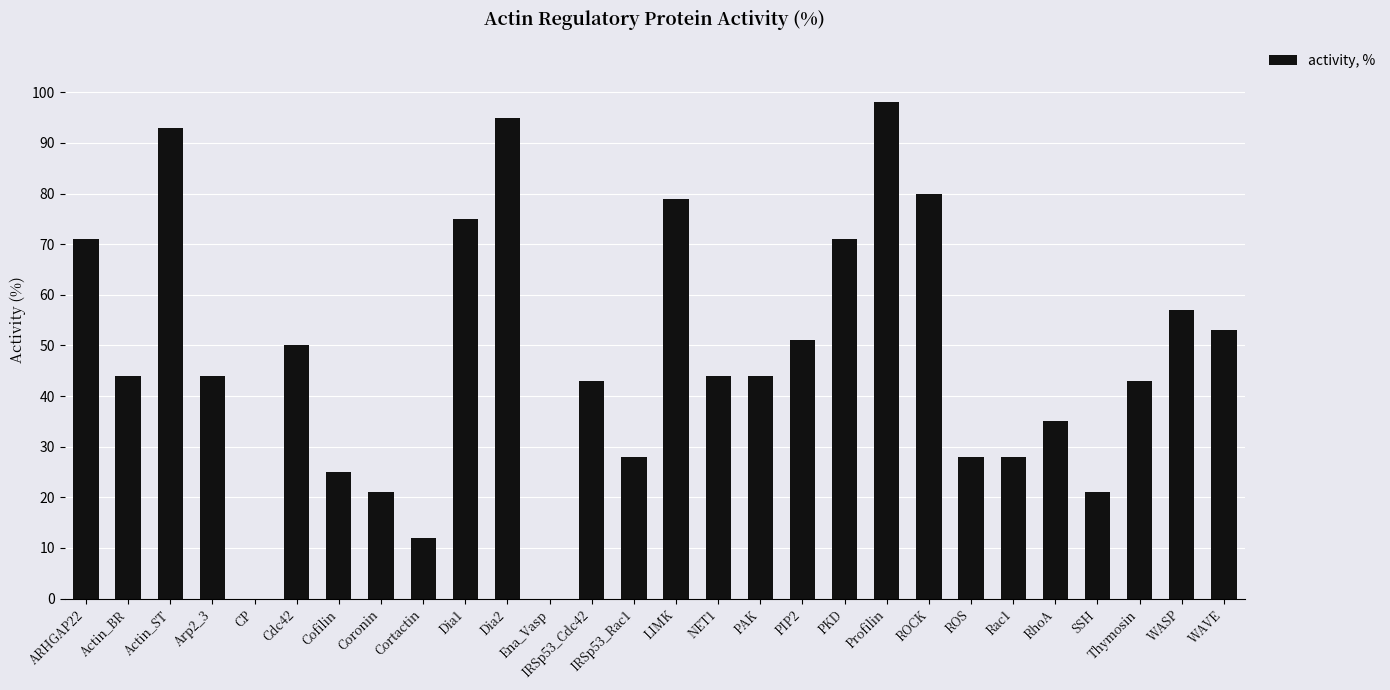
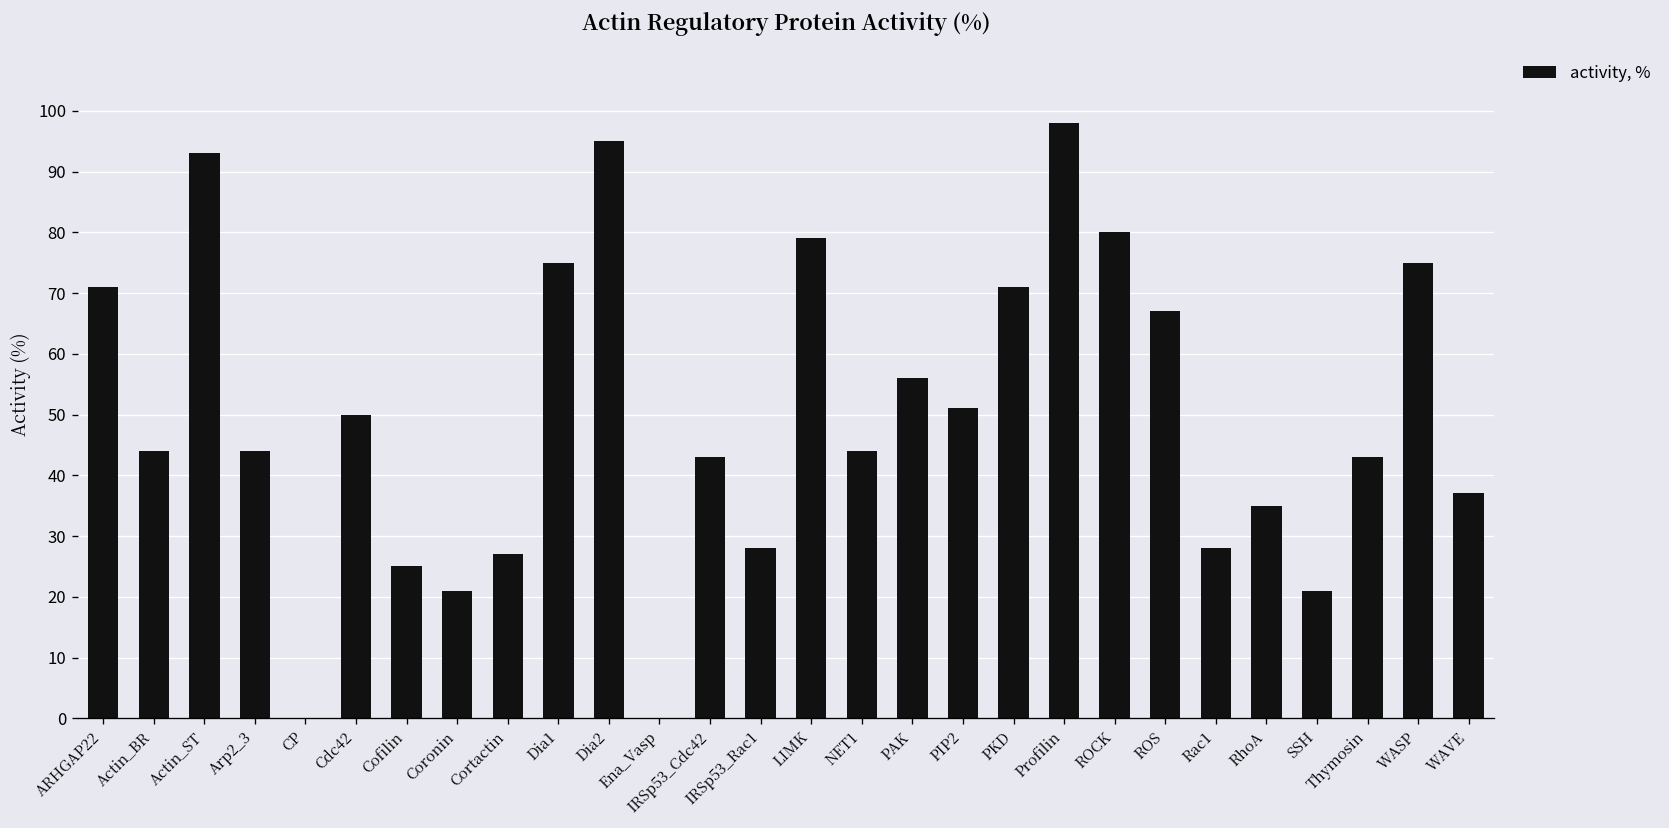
Cortactin: 12 -> 27
PAK: 44 -> 56
ROS: 28 -> 67
WASP: 57 -> 75
WAVE: 53 -> 37
